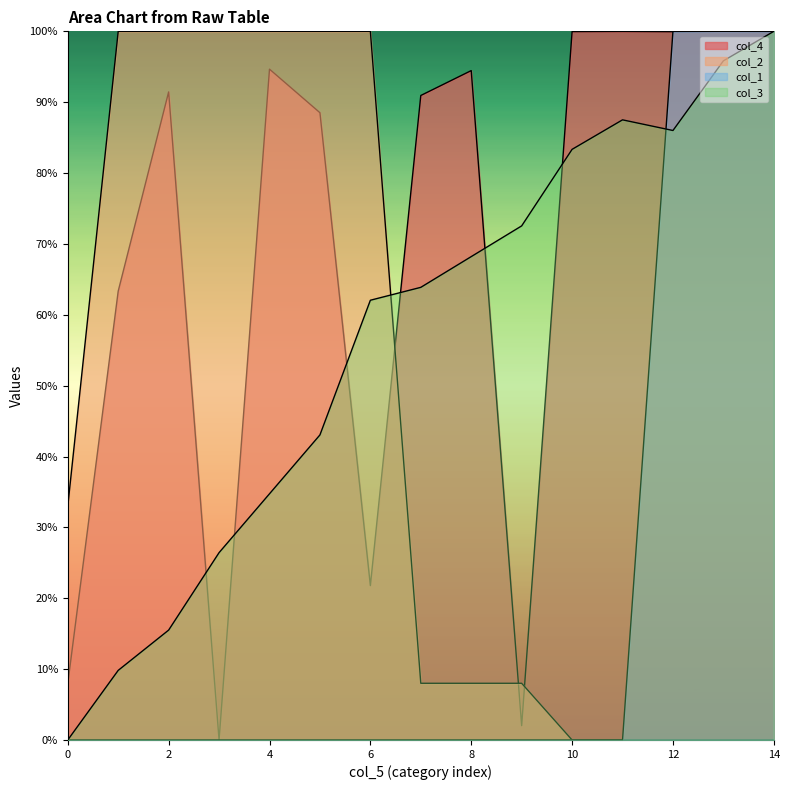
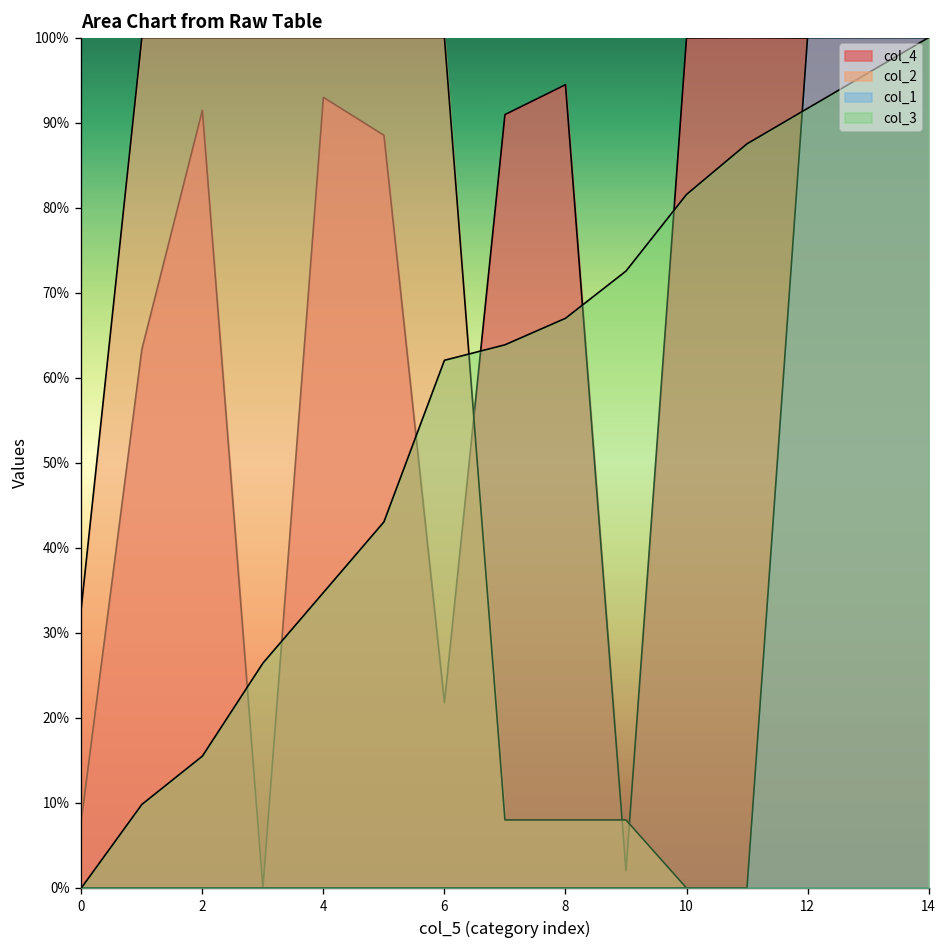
col_4, 4: 95% -> 93%
col_3, 8: 68% -> 67%
col_3, 10: 83% -> 82%
col_3, 12: 86% -> 92%
